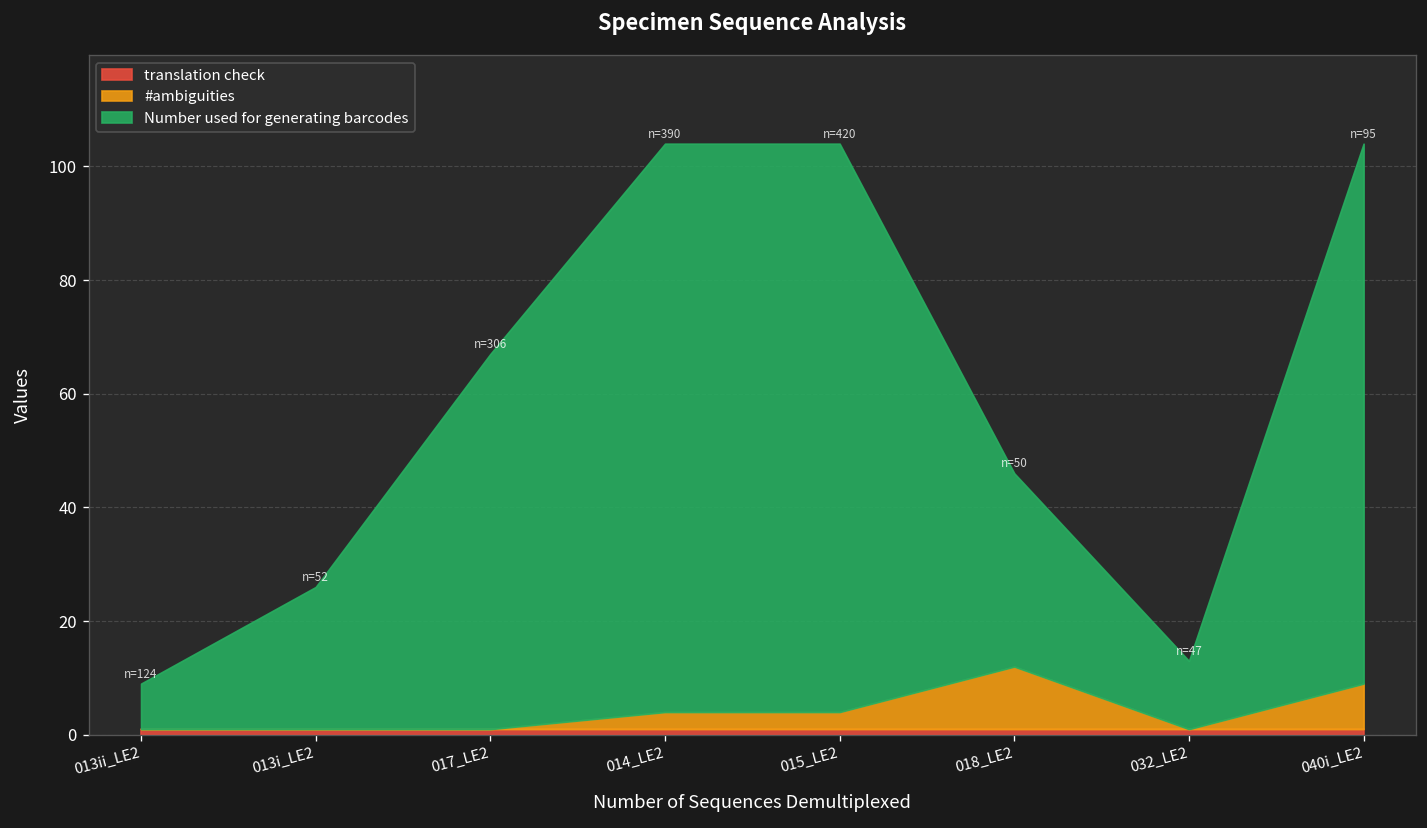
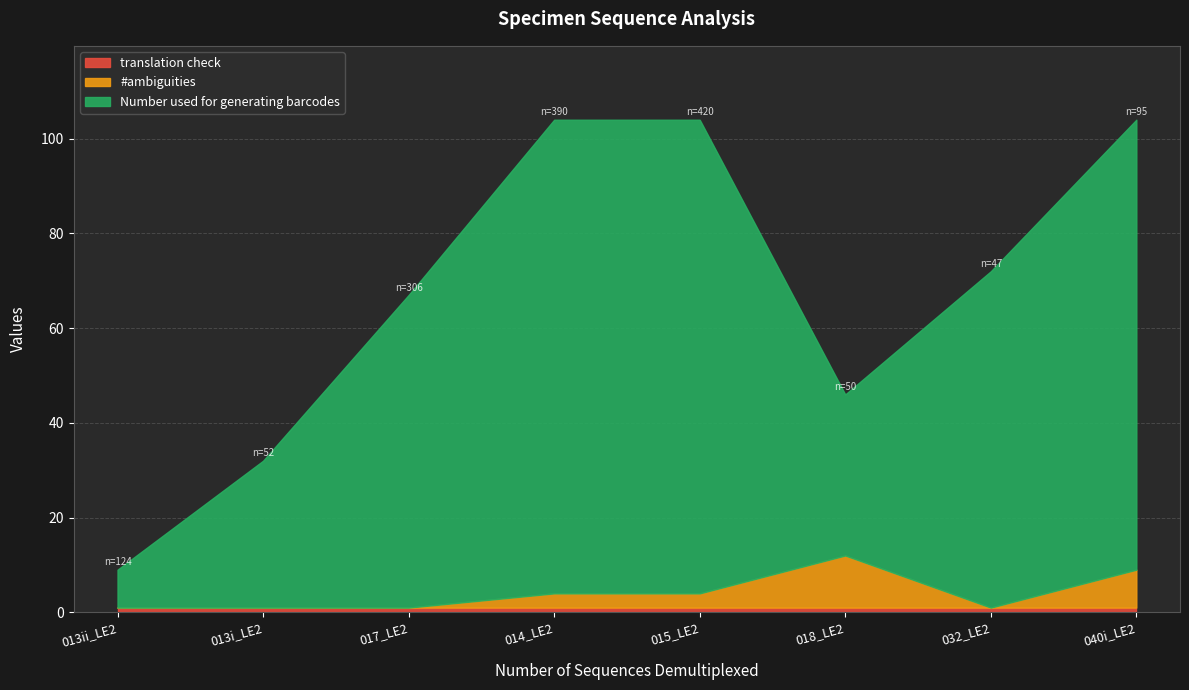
Number used for generating barcodes, 013i_LE2: 25 -> 31
Number used for generating barcodes, 032_LE2: 12 -> 71
